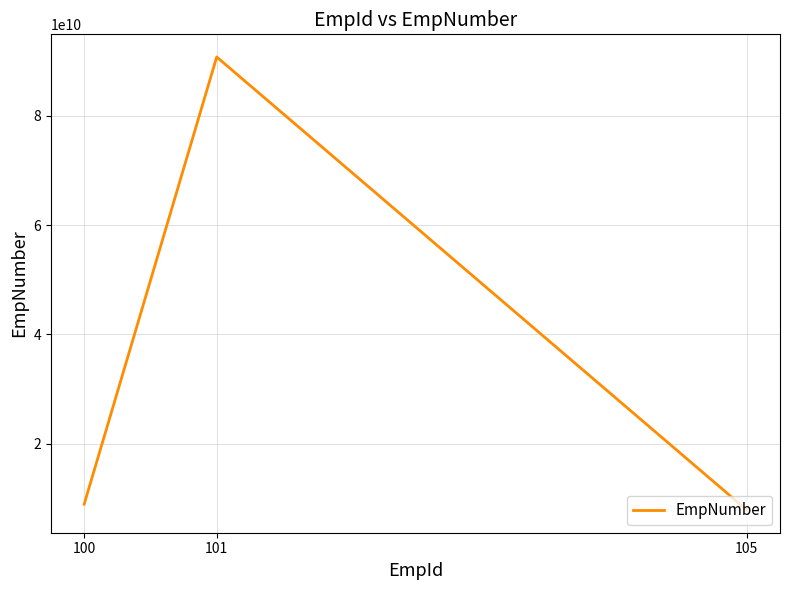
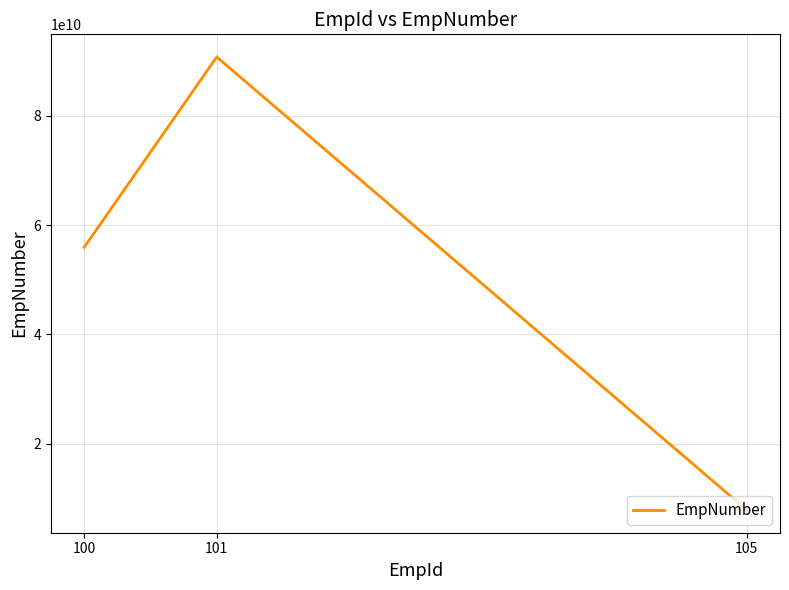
100: 9000000000 -> 56000000000
